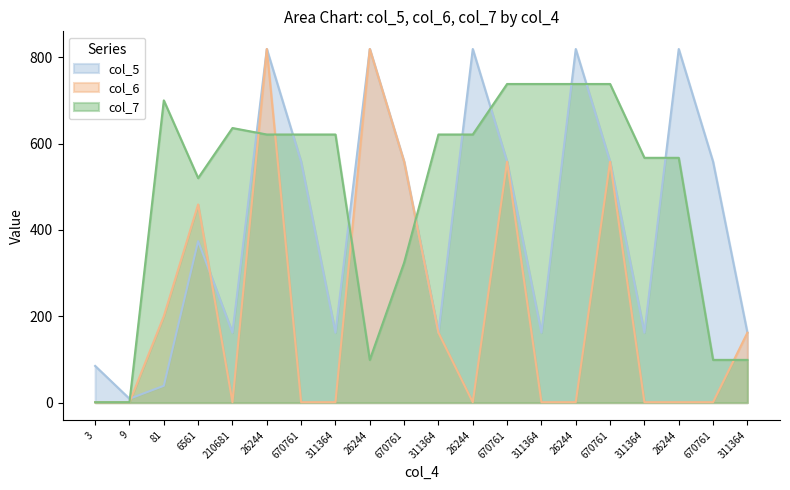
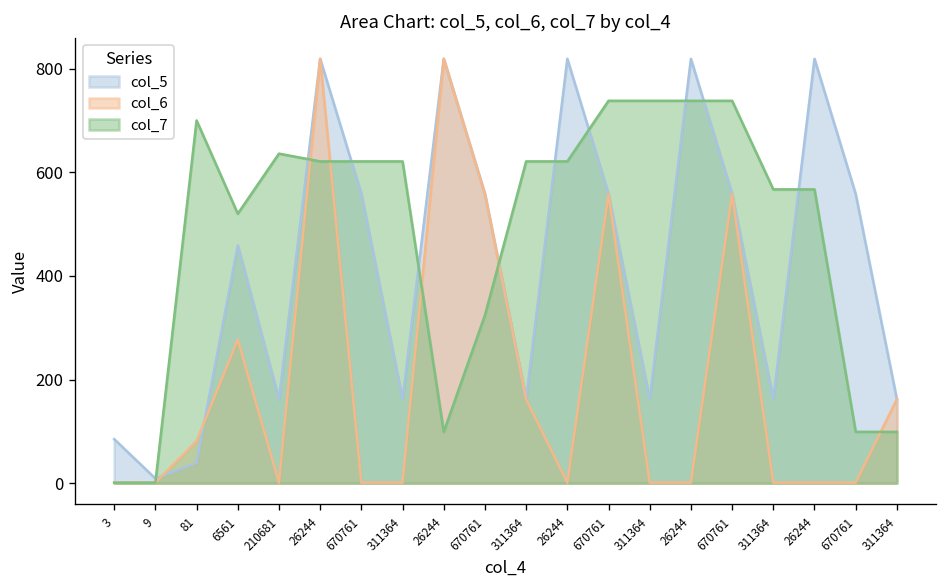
col_6, 81: 200 -> 80
col_5, 6561: 370 -> 460
col_6, 6561: 460 -> 280
